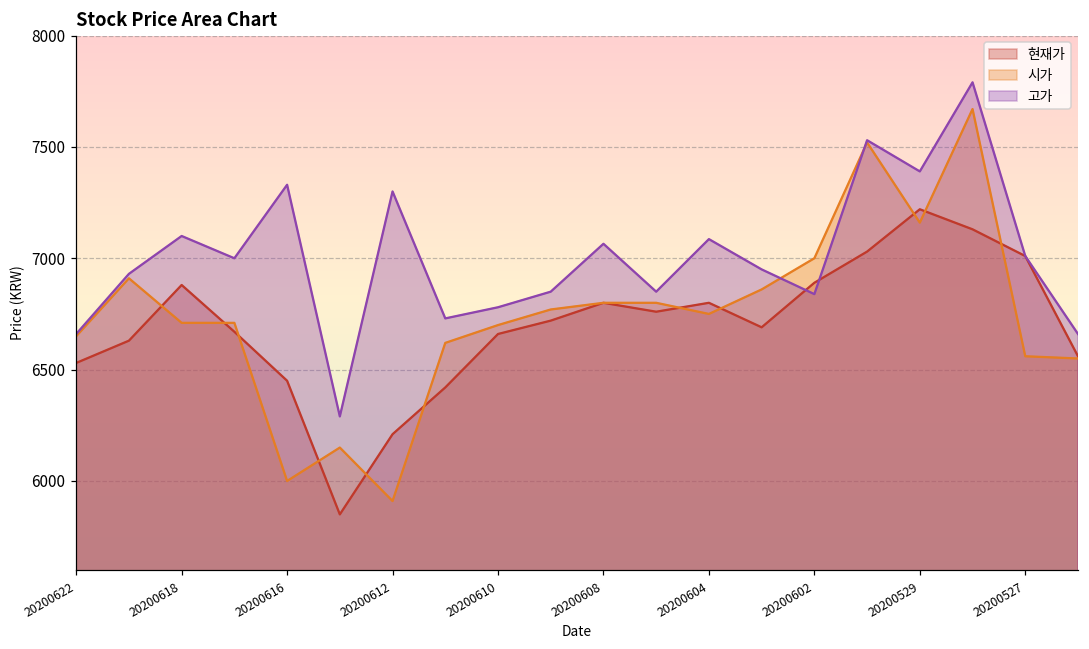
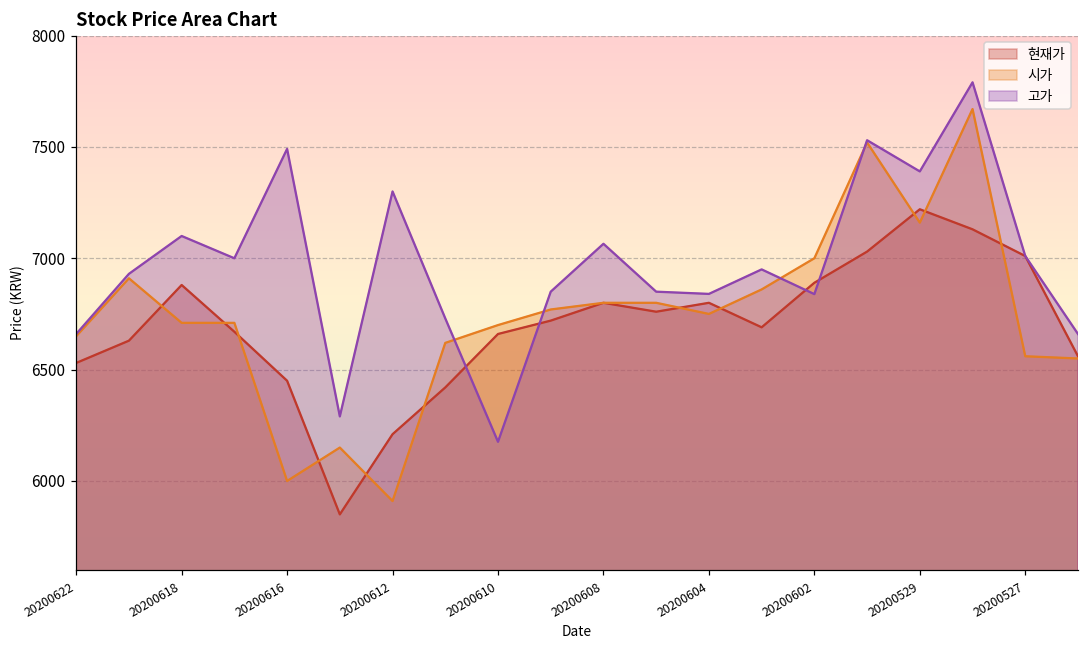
고가, 20200616: 7330 -> 7490
고가, 20200610: 6780 -> 6180
고가, 20200604: 7090 -> 6840
